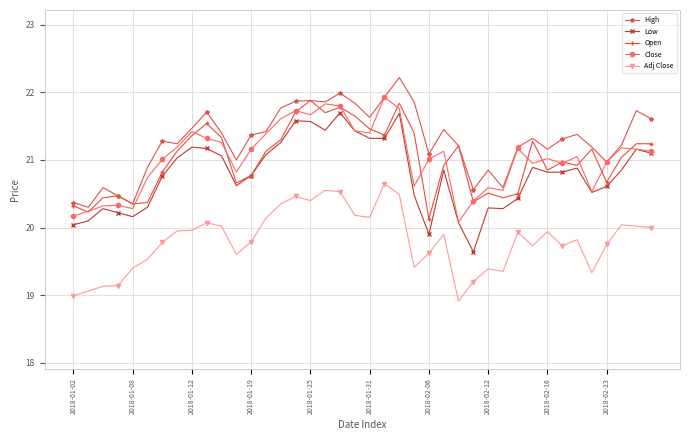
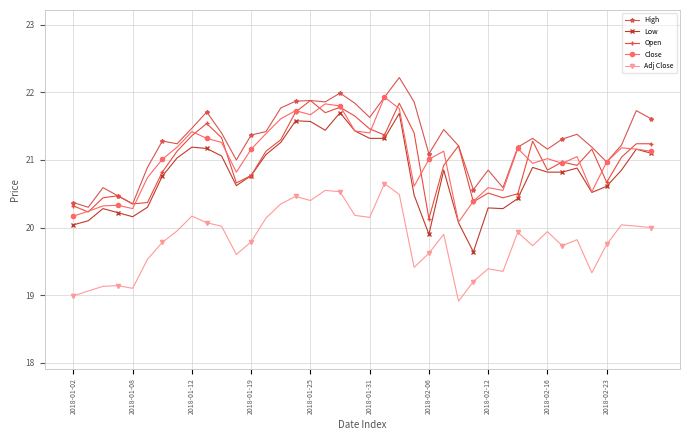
Adj Close, 2018-01-08: 19.4 -> 19.1
Adj Close, 2018-01-12: 20.0 -> 20.2
